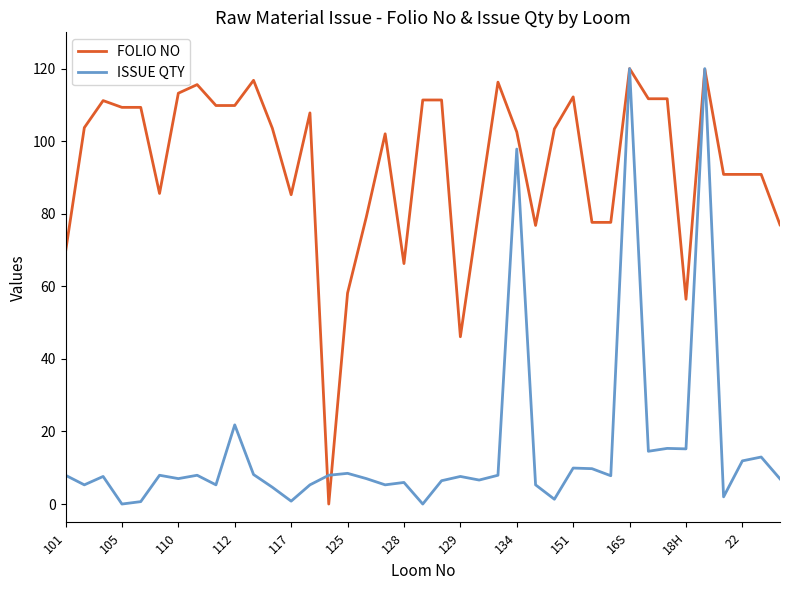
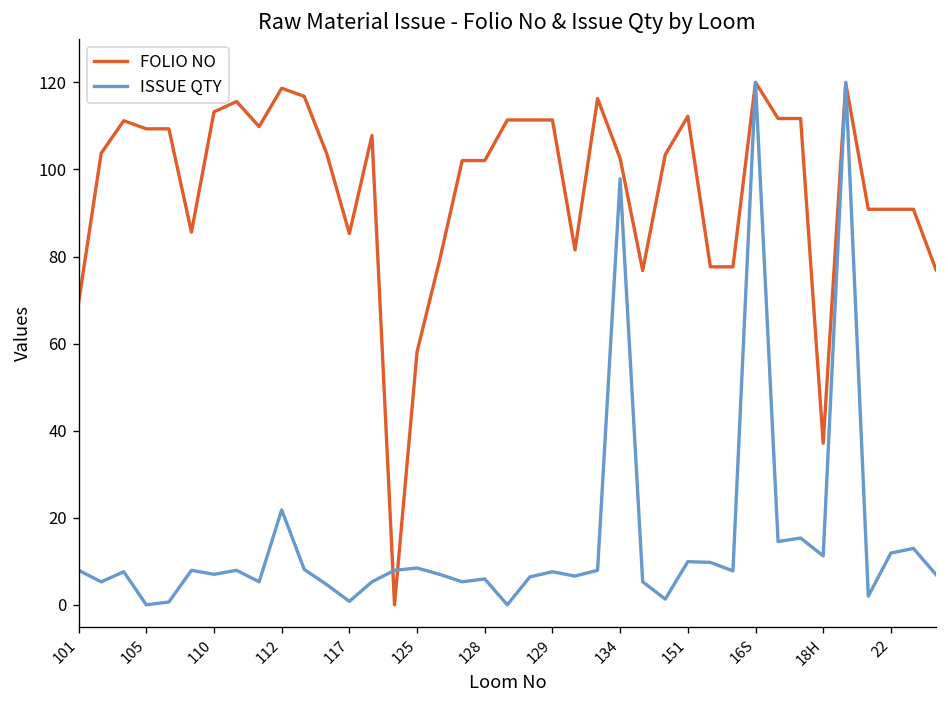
FOLIO NO, 112: 110 -> 119
FOLIO NO, 128: 66 -> 102
FOLIO NO, 129: 46 -> 111
FOLIO NO, 18H: 56 -> 37
ISSUE QTY, 18H: 15 -> 11
